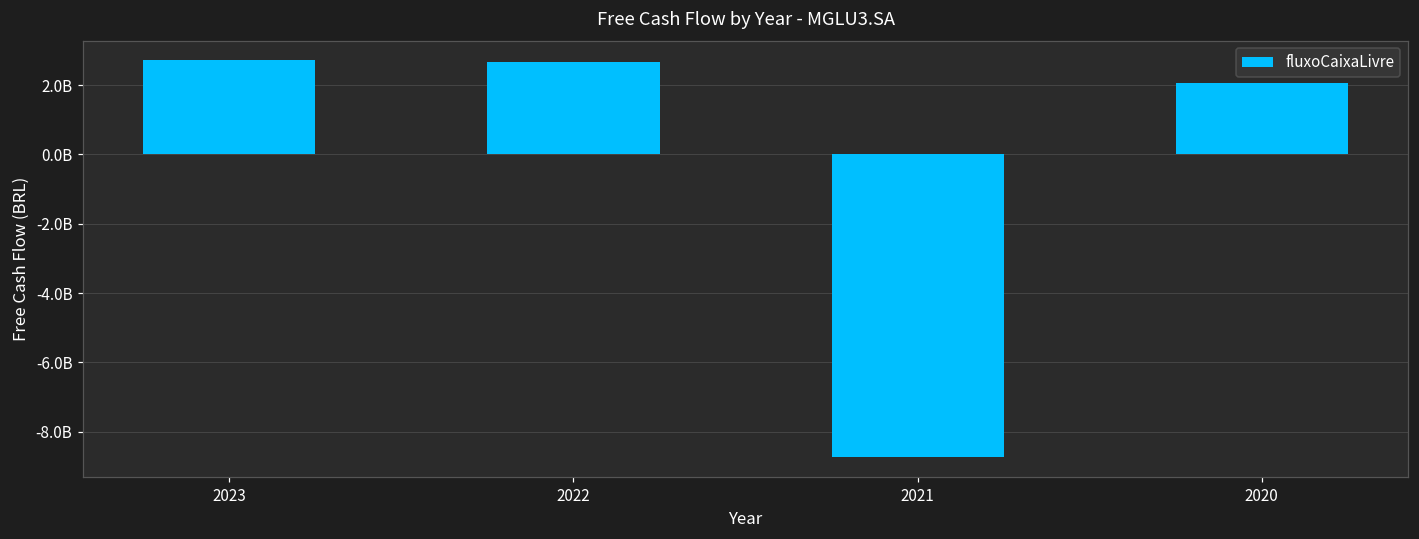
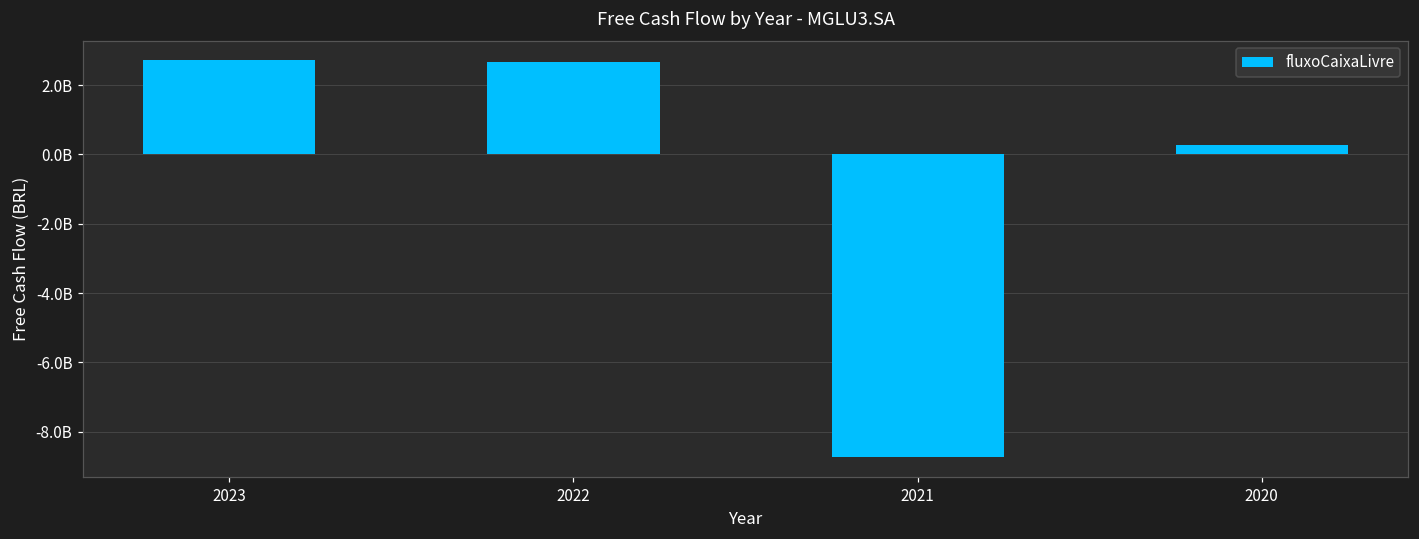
2020: 2100000000 -> 300000000
